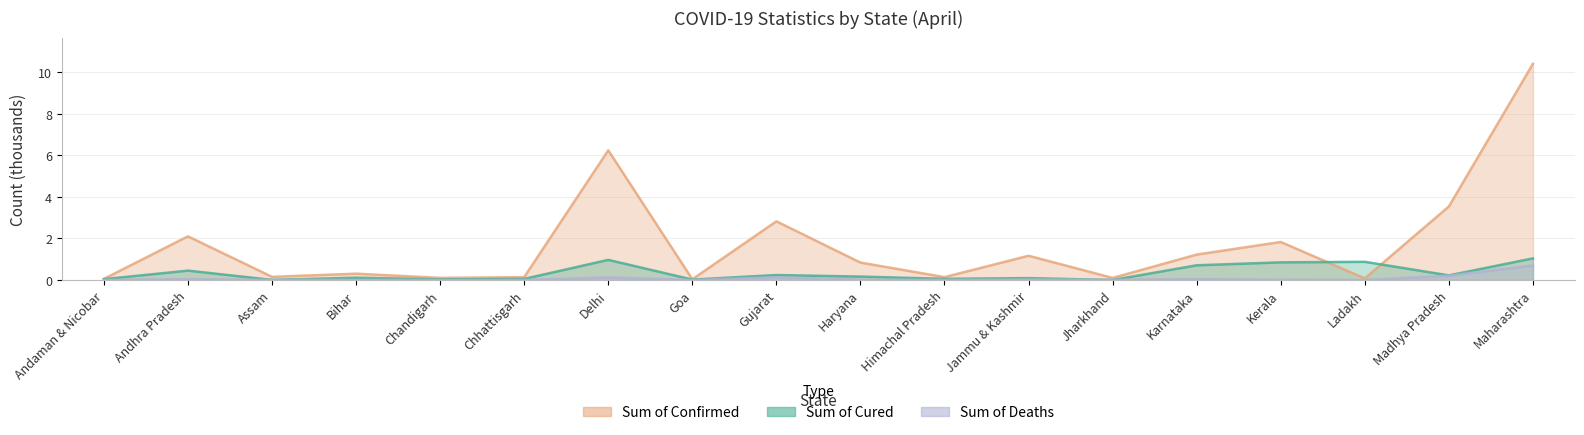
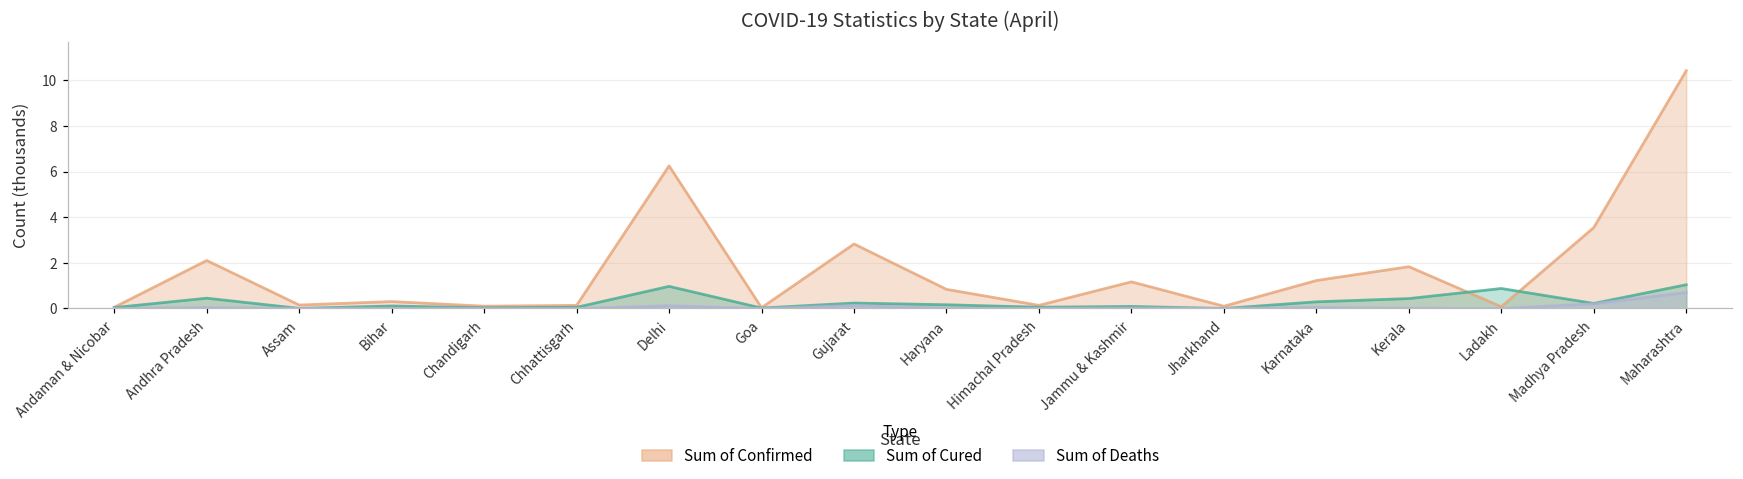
Sum of Cured, Karnataka: 0.7 -> 0.3
Sum of Cured, Kerala: 0.9 -> 0.4
